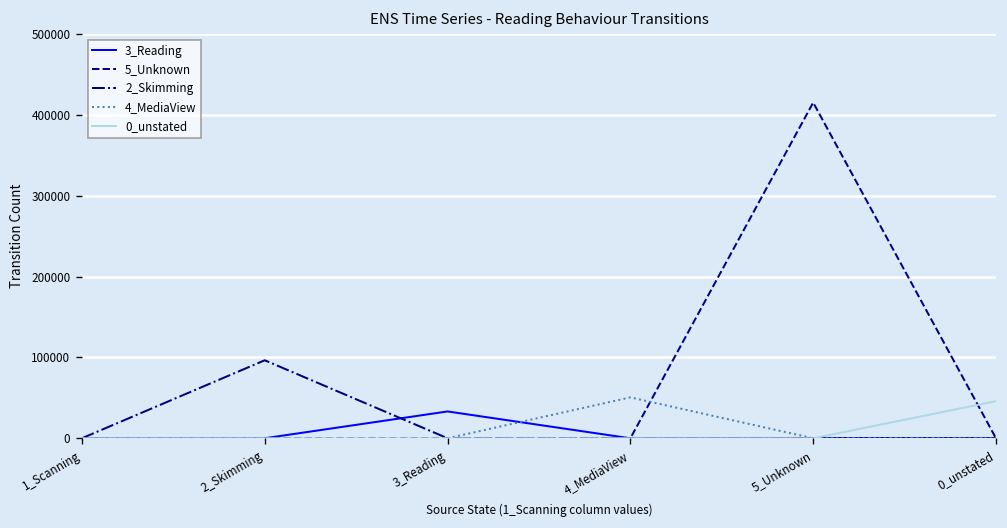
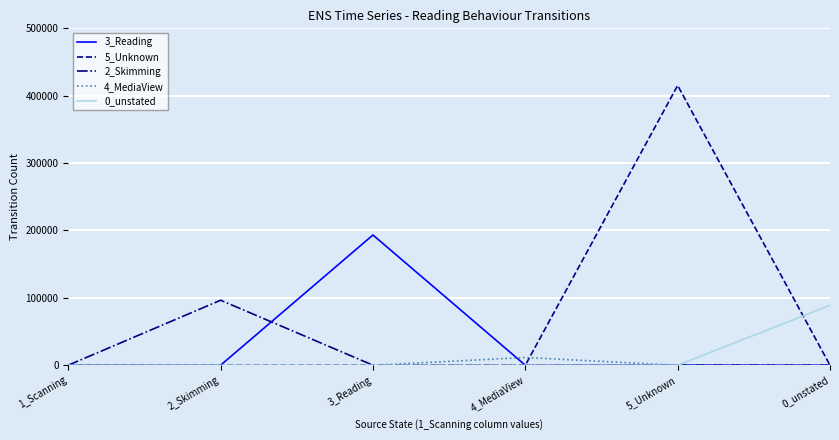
3_Reading, 3_Reading: 30000 -> 190000
4_MediaView, 4_MediaView: 50000 -> 10000
0_unstated, 0_unstated: 50000 -> 90000
